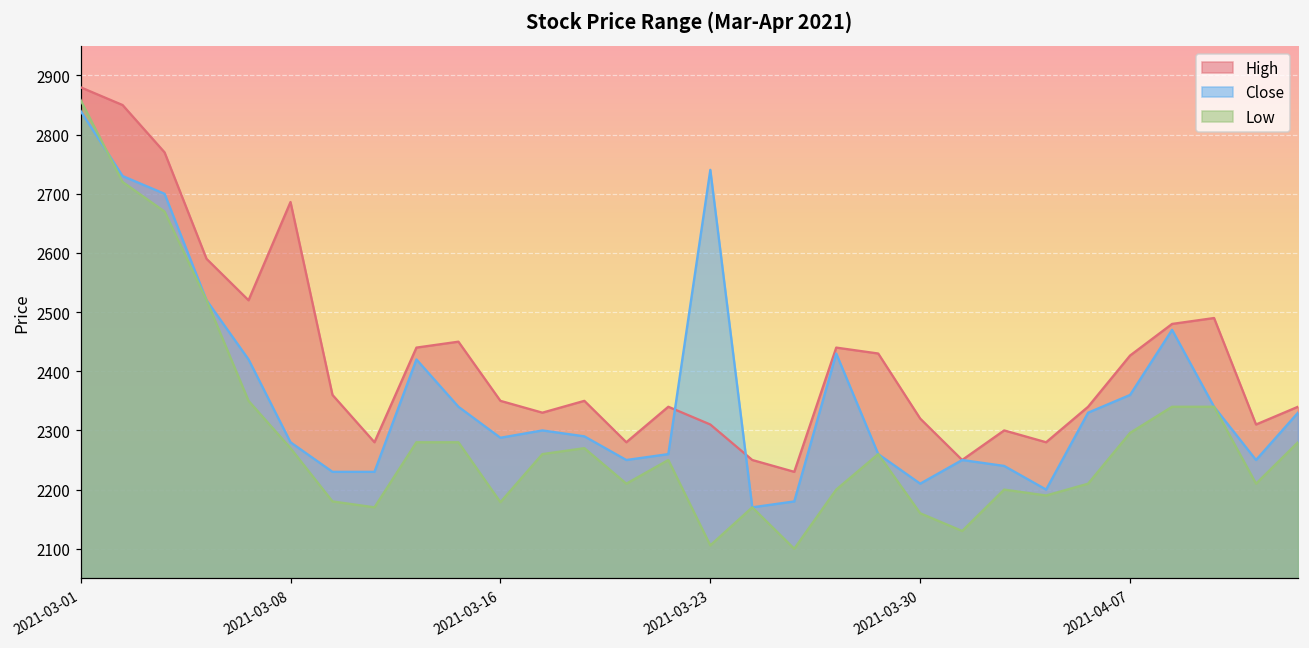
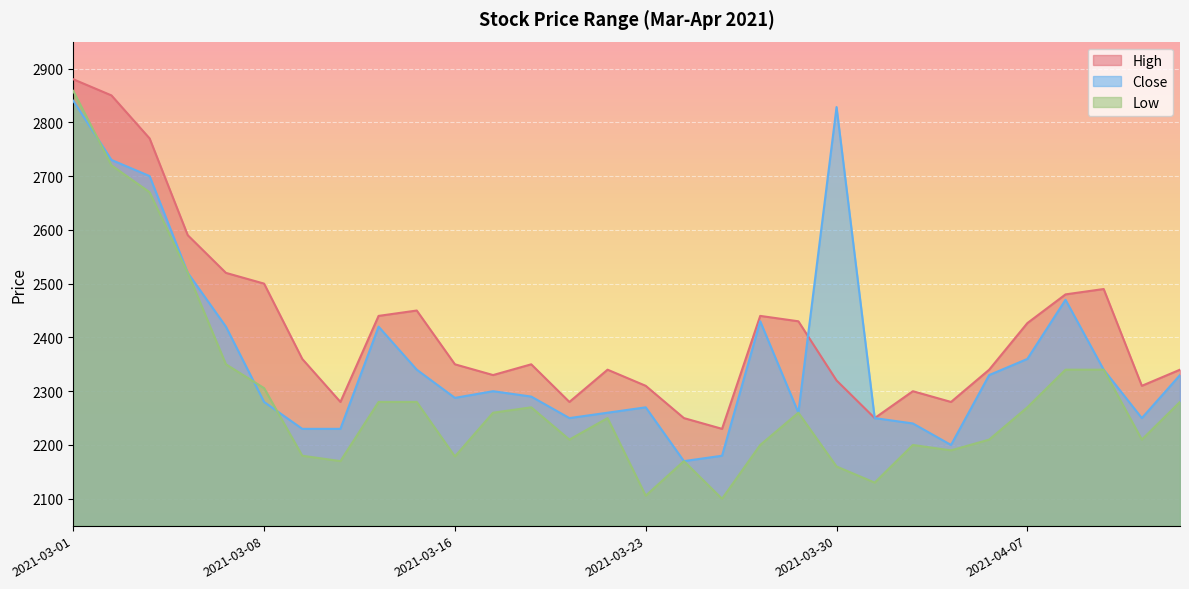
High, 2021-03-08: 2690 -> 2500
Low, 2021-03-08: 2270 -> 2310
Close, 2021-03-23: 2740 -> 2270
Close, 2021-03-30: 2210 -> 2830
Low, 2021-04-07: 2300 -> 2270
